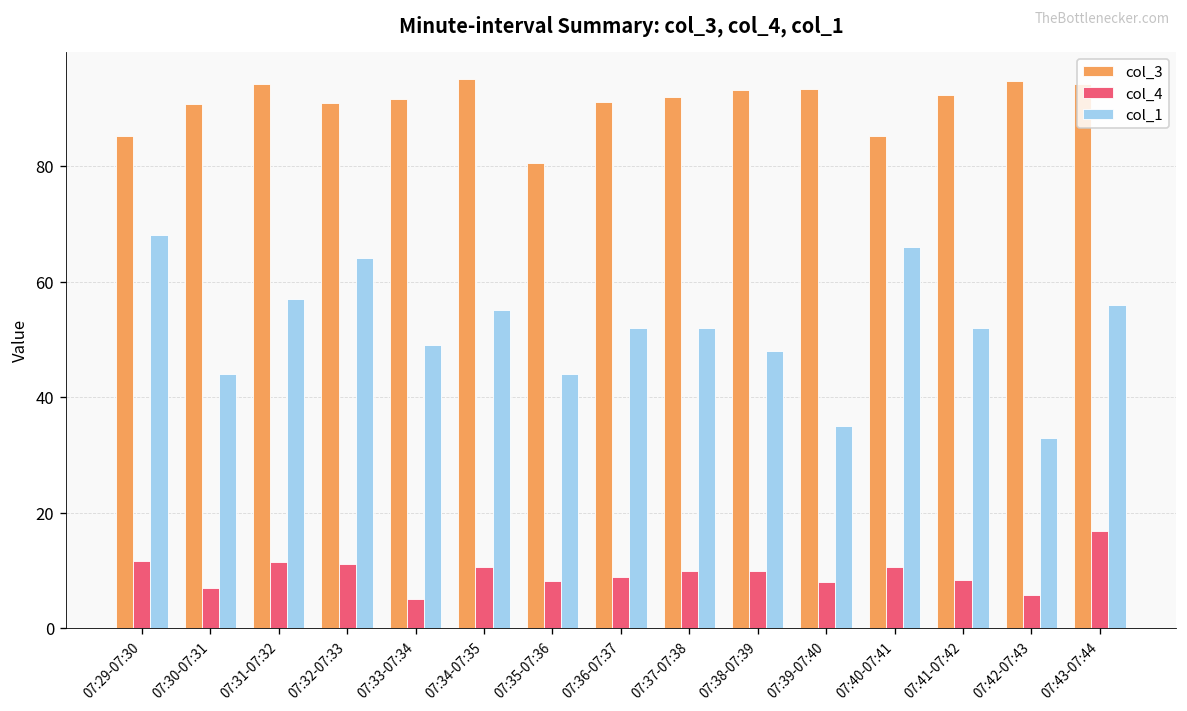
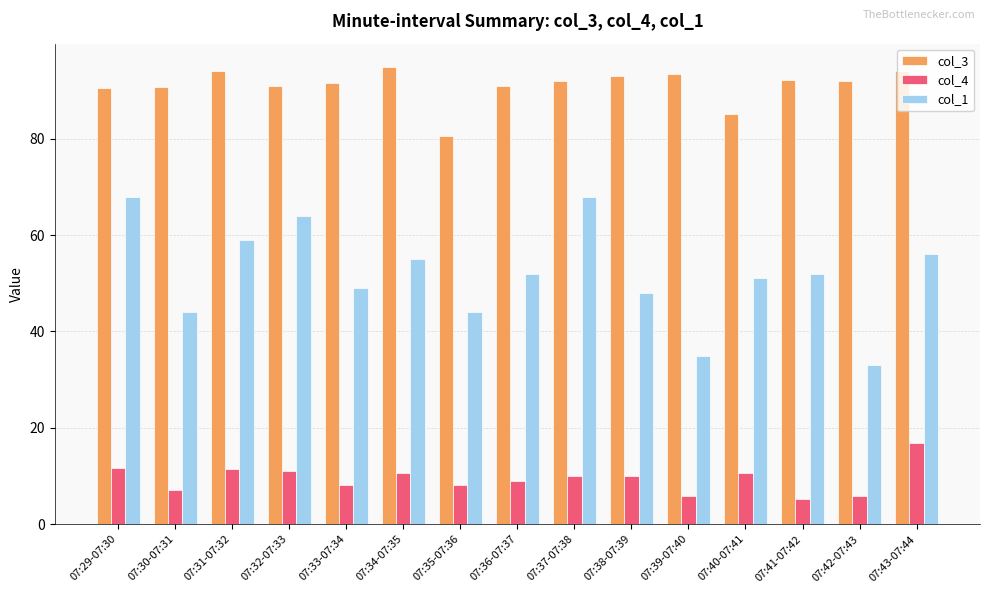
col_3, 07:29-07:30: 85 -> 91
col_1, 07:31-07:32: 57 -> 59
col_4, 07:33-07:34: 5 -> 8
col_1, 07:37-07:38: 52 -> 68
col_4, 07:39-07:40: 8 -> 6
col_1, 07:40-07:41: 66 -> 51
col_4, 07:41-07:42: 8 -> 5
col_3, 07:42-07:43: 95 -> 92
